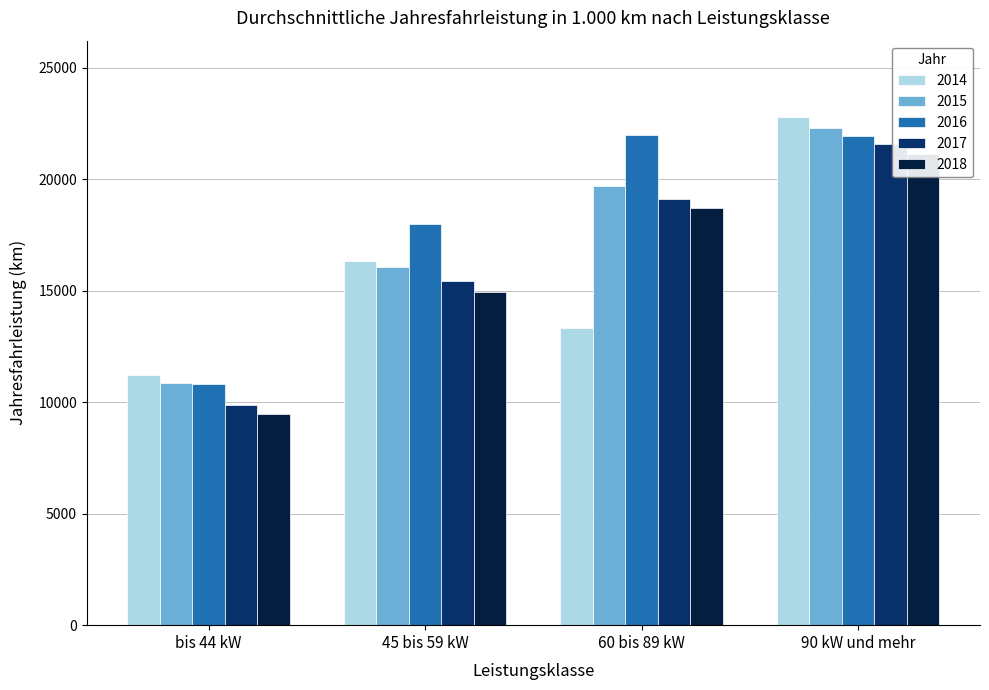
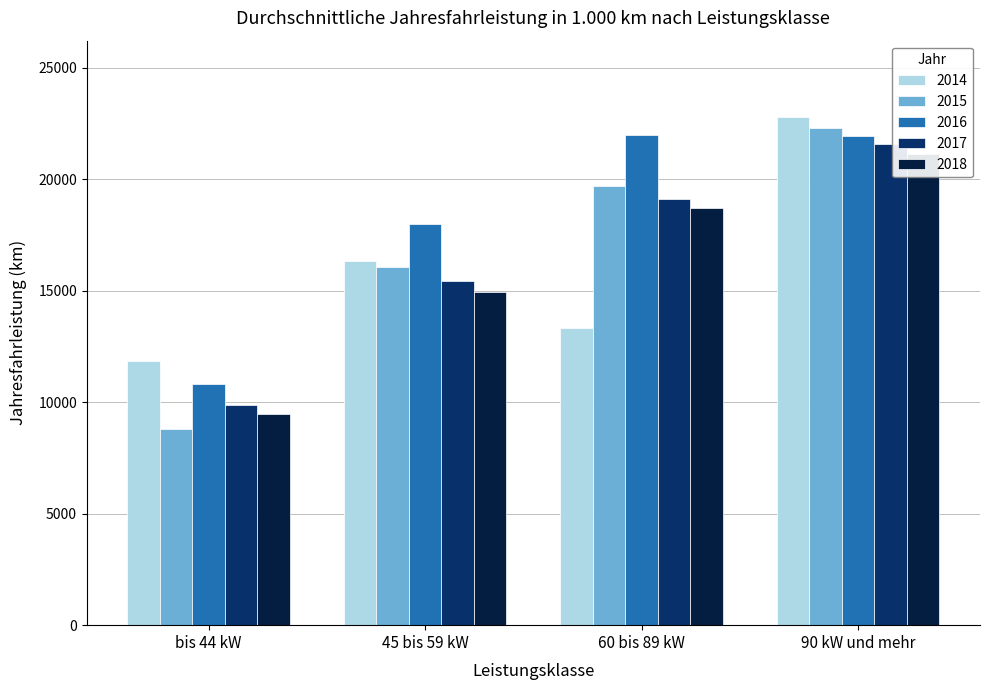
2014, bis 44 kW: 11200 -> 11900
2015, bis 44 kW: 10800 -> 8800
